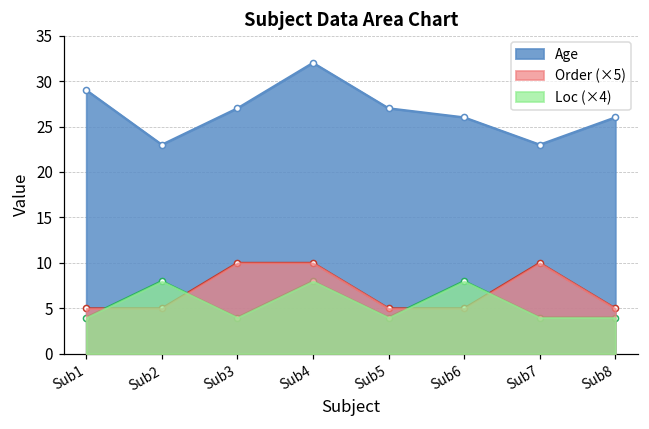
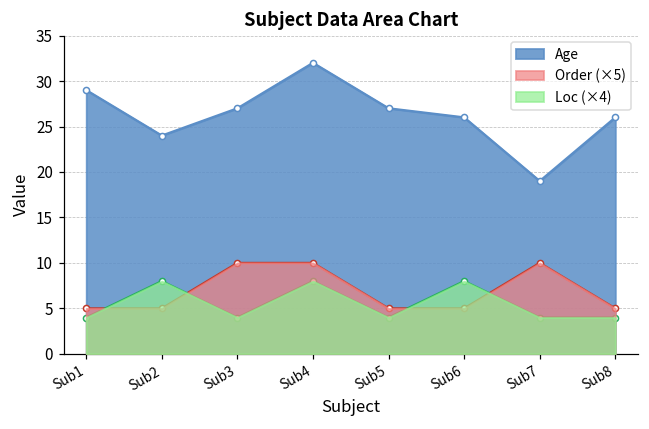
Age, Sub2: 23 -> 24
Age, Sub7: 23 -> 19
